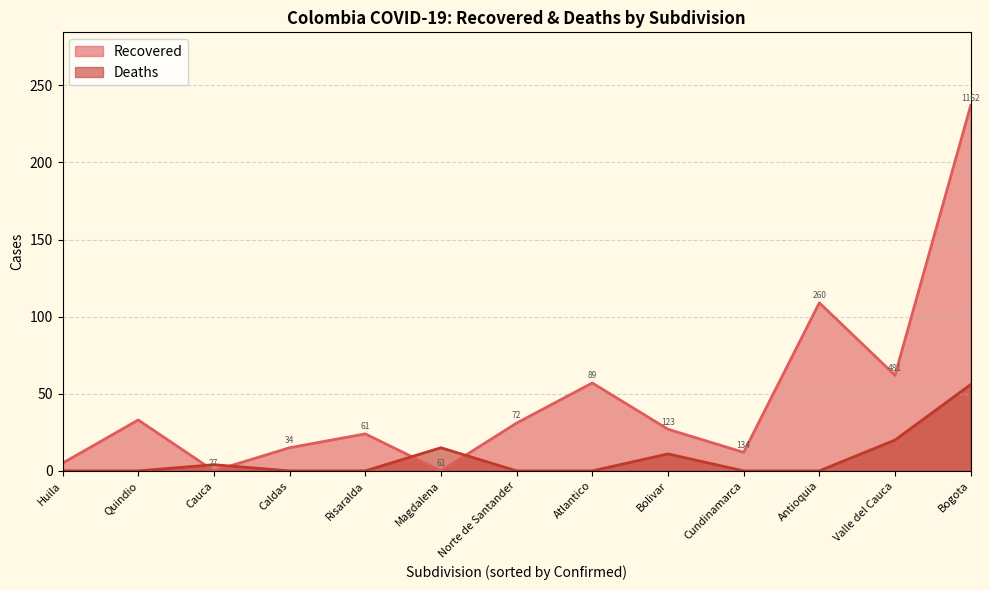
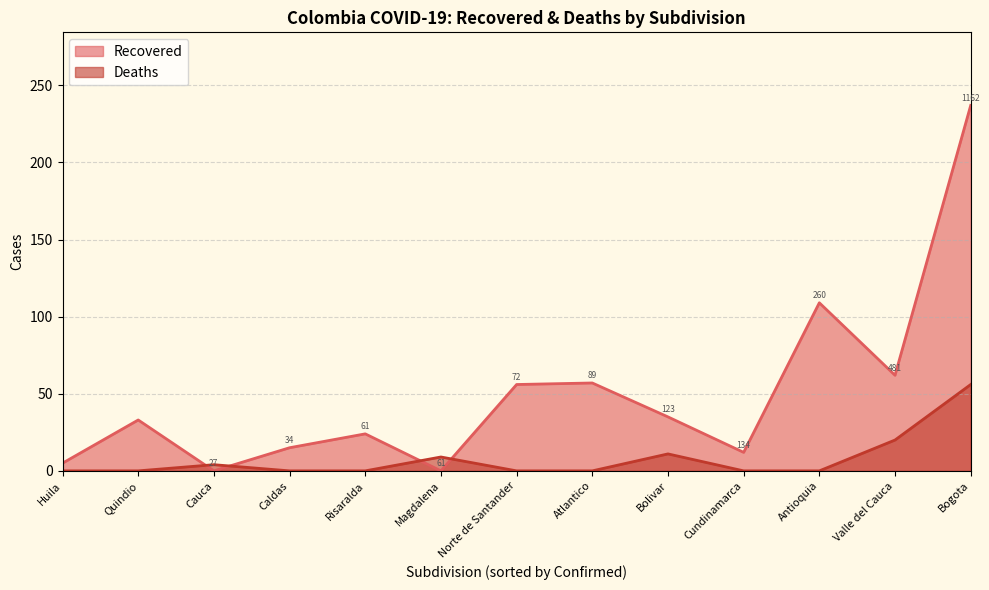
Deaths, Magdalena: 15 -> 9
Recovered, Norte de Santander: 31 -> 56
Recovered, Bolivar: 27 -> 35
